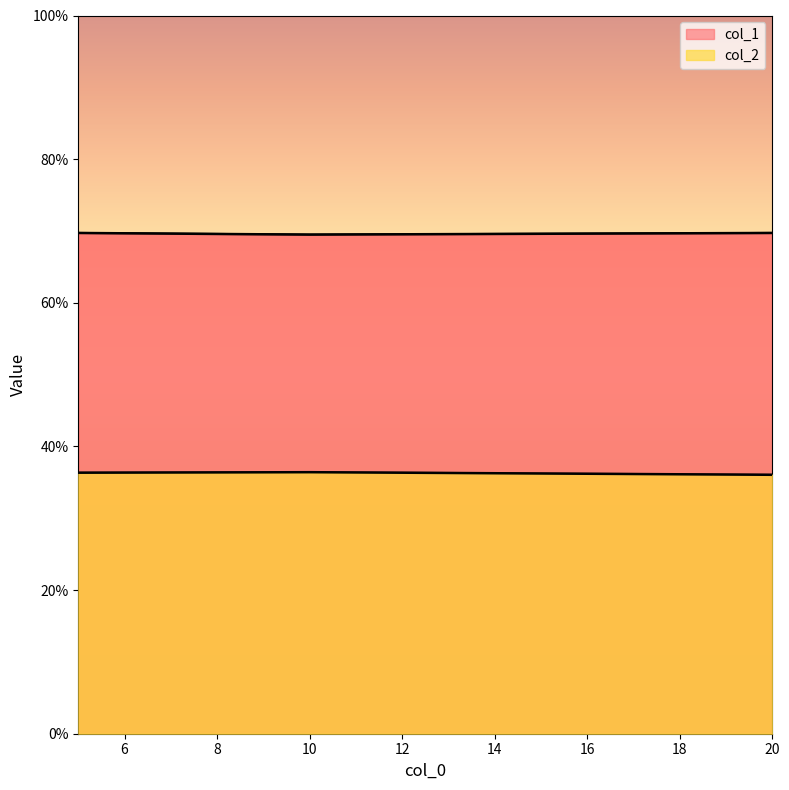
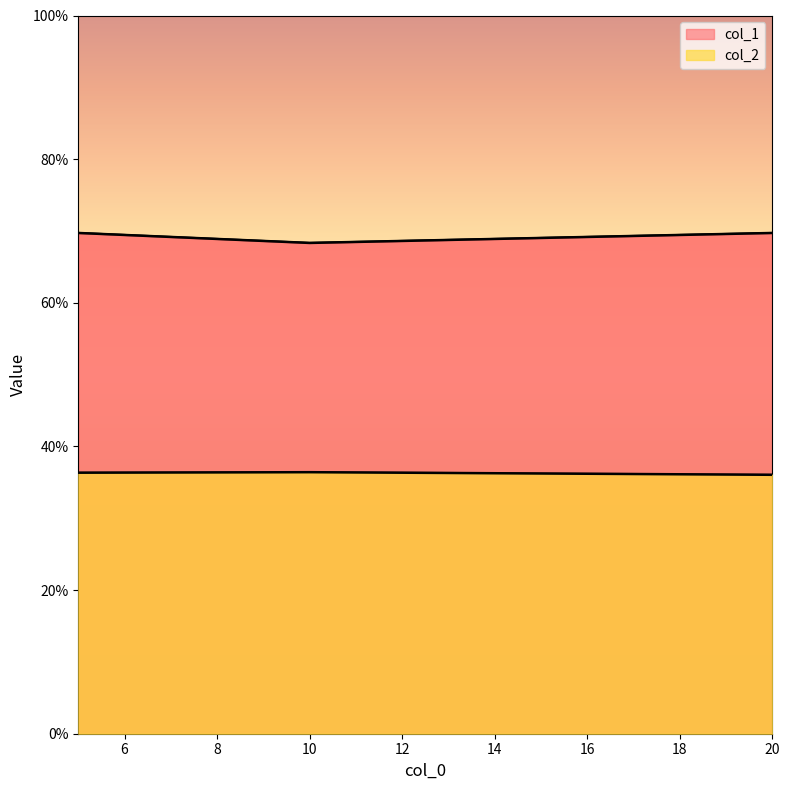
col_1, 10: 69% -> 68%
